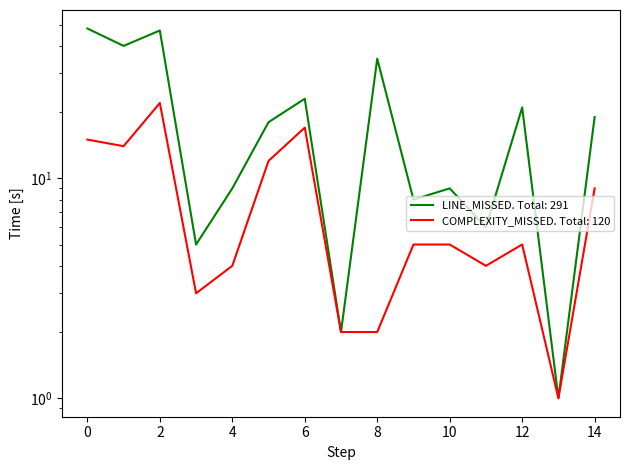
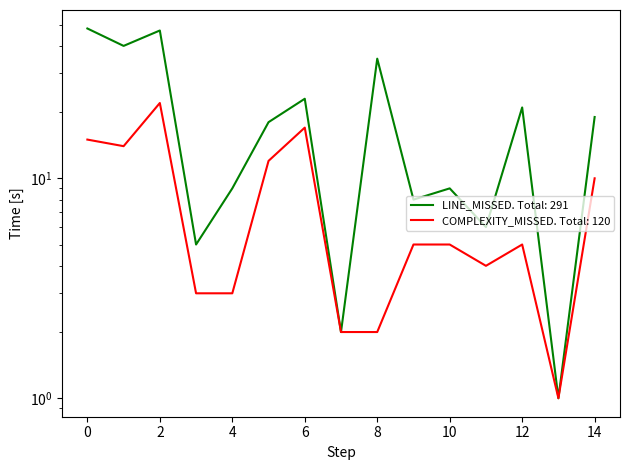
COMPLEXITY_MISSED. Total: 120, 4: 4 -> 3
COMPLEXITY_MISSED. Total: 120, 14: 9 -> 10
